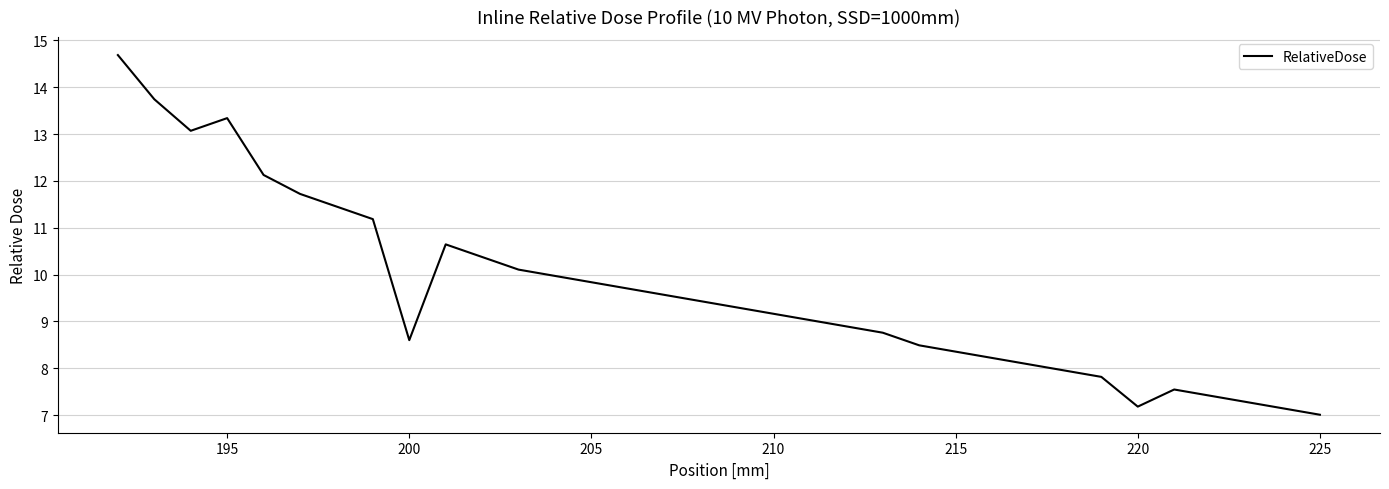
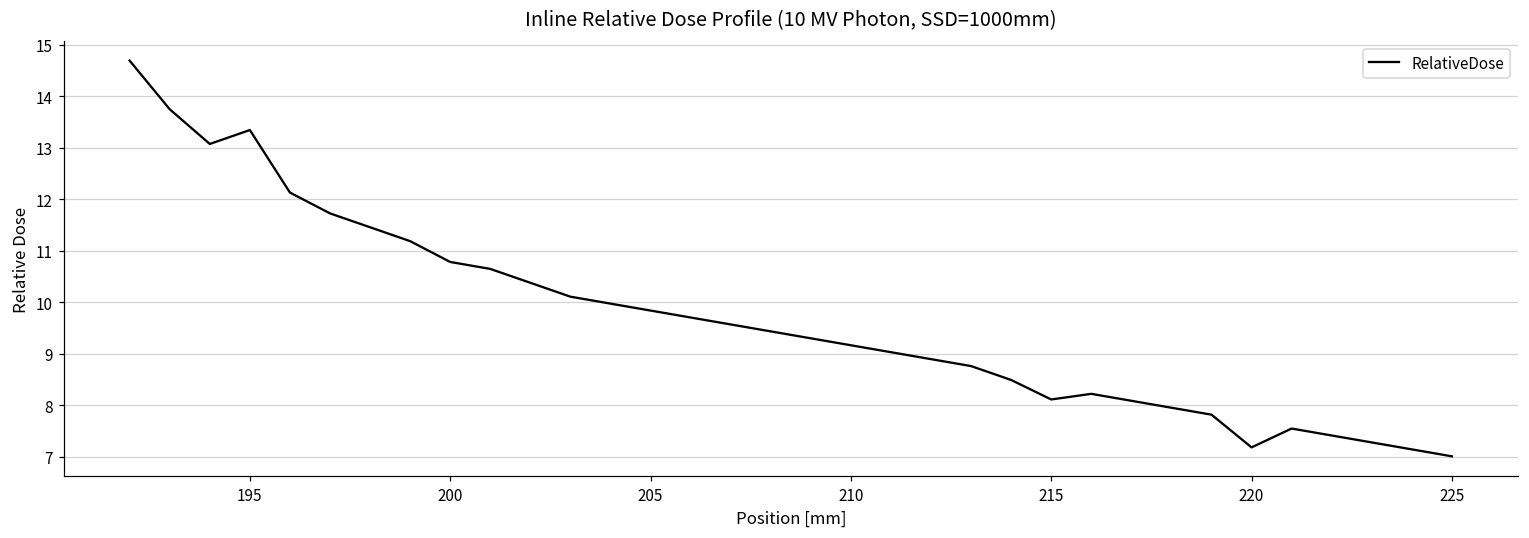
200: 8.6 -> 10.8
215: 8.4 -> 8.1
